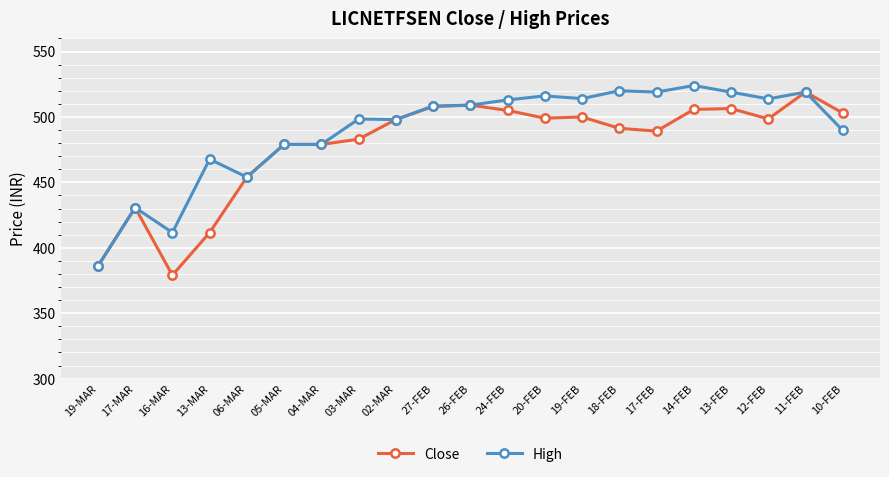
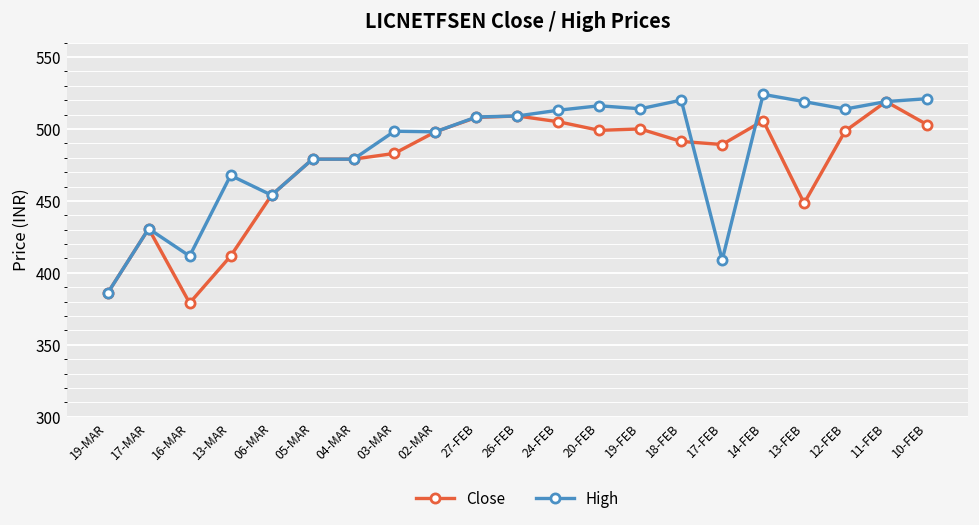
High, 17-FEB: 519 -> 409
Close, 13-FEB: 506 -> 448
High, 10-FEB: 490 -> 521
